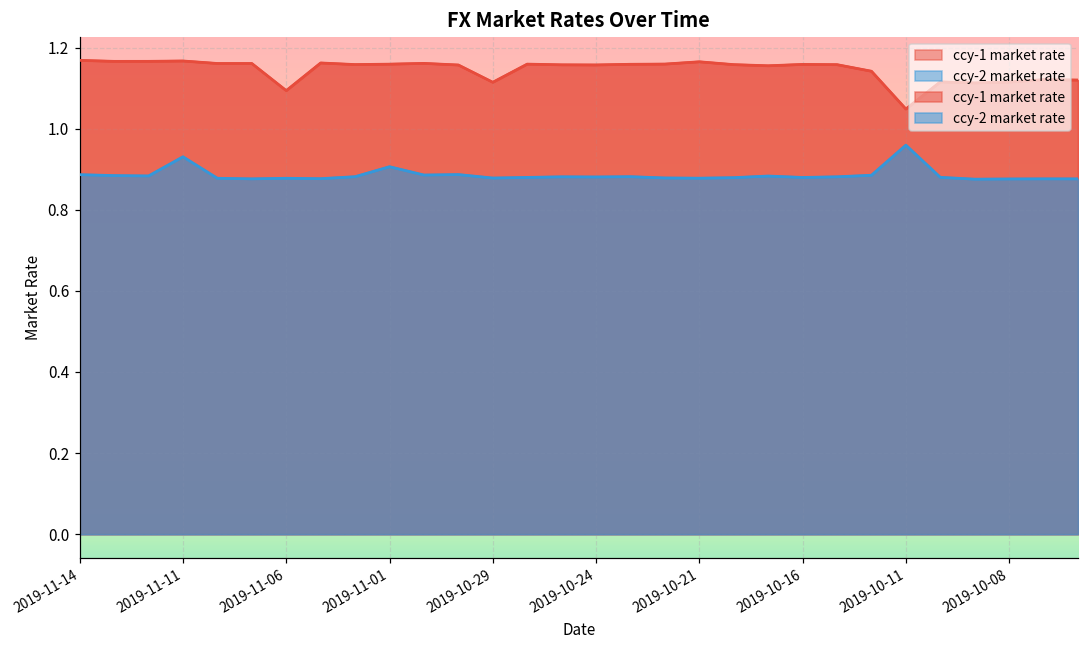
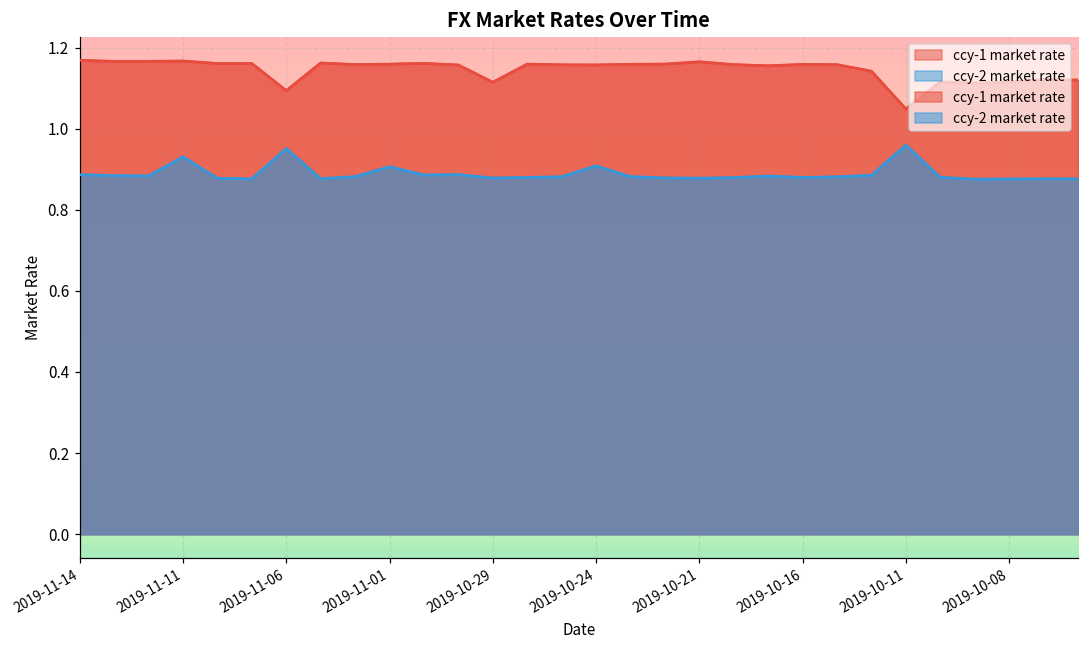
ccy-2 market rate, 2019-11-06: 0.88 -> 0.95
ccy-2 market rate, 2019-10-24: 0.88 -> 0.91
